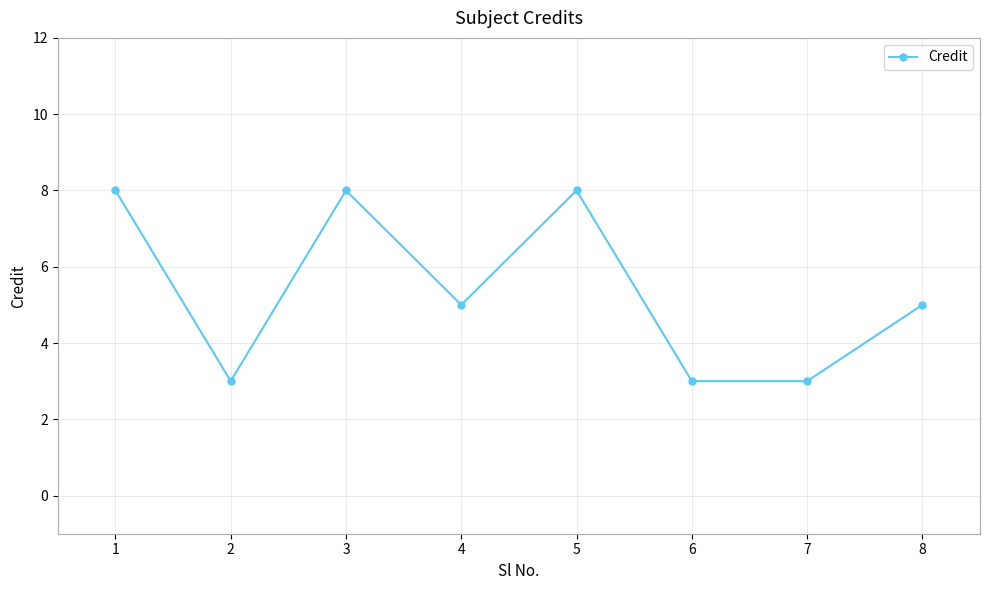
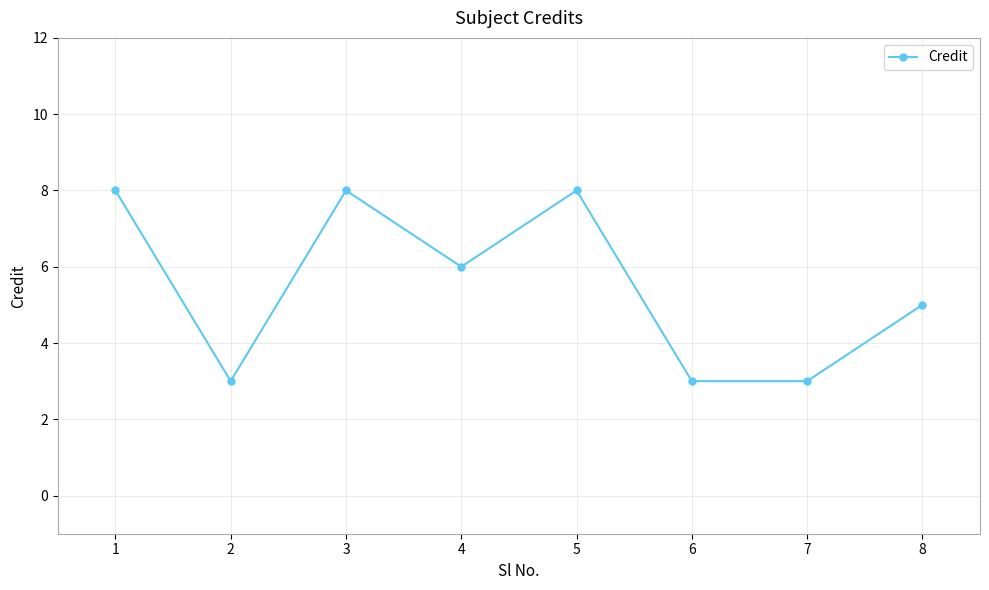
4: 5 -> 6
